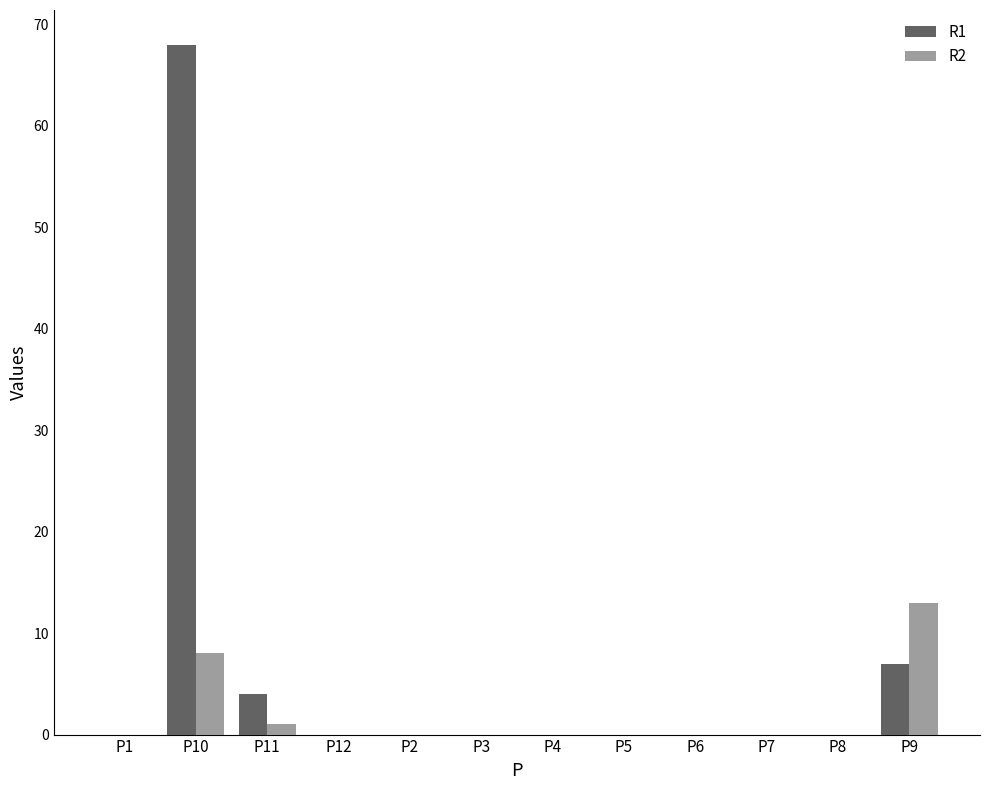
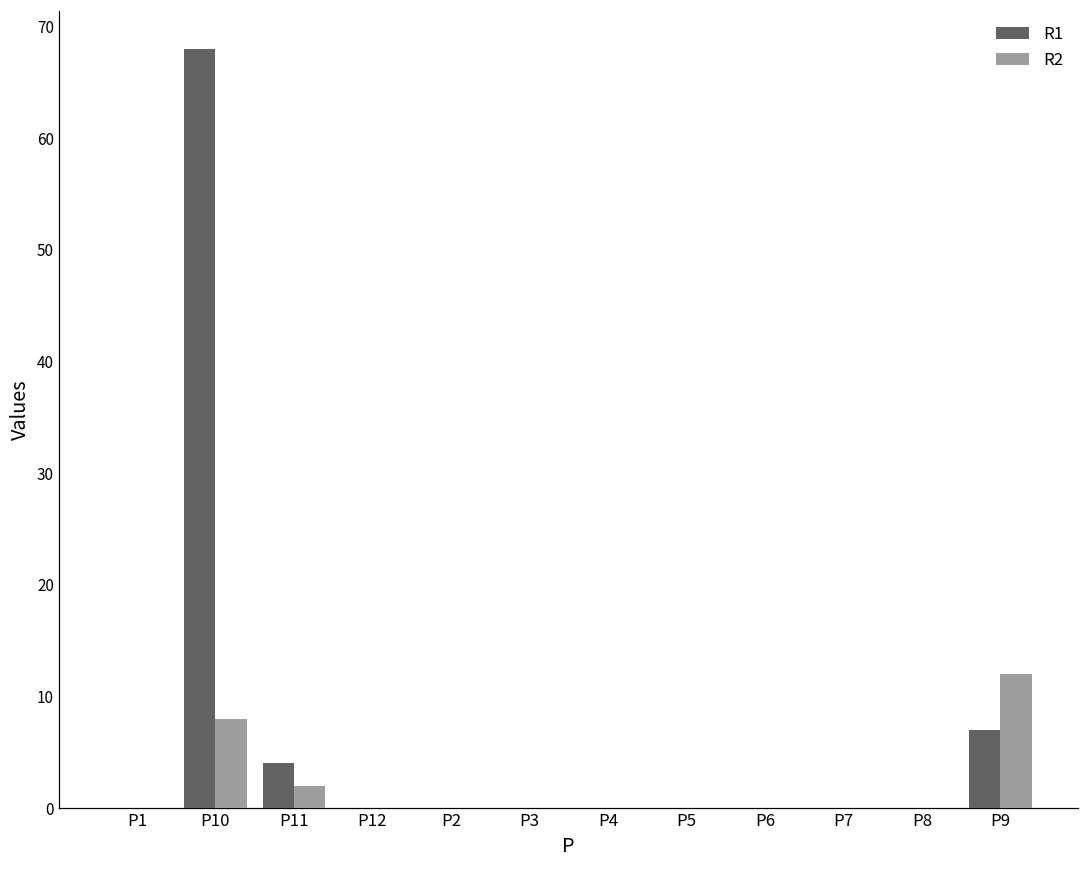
R2, P11: 1 -> 2
R2, P9: 13 -> 12
